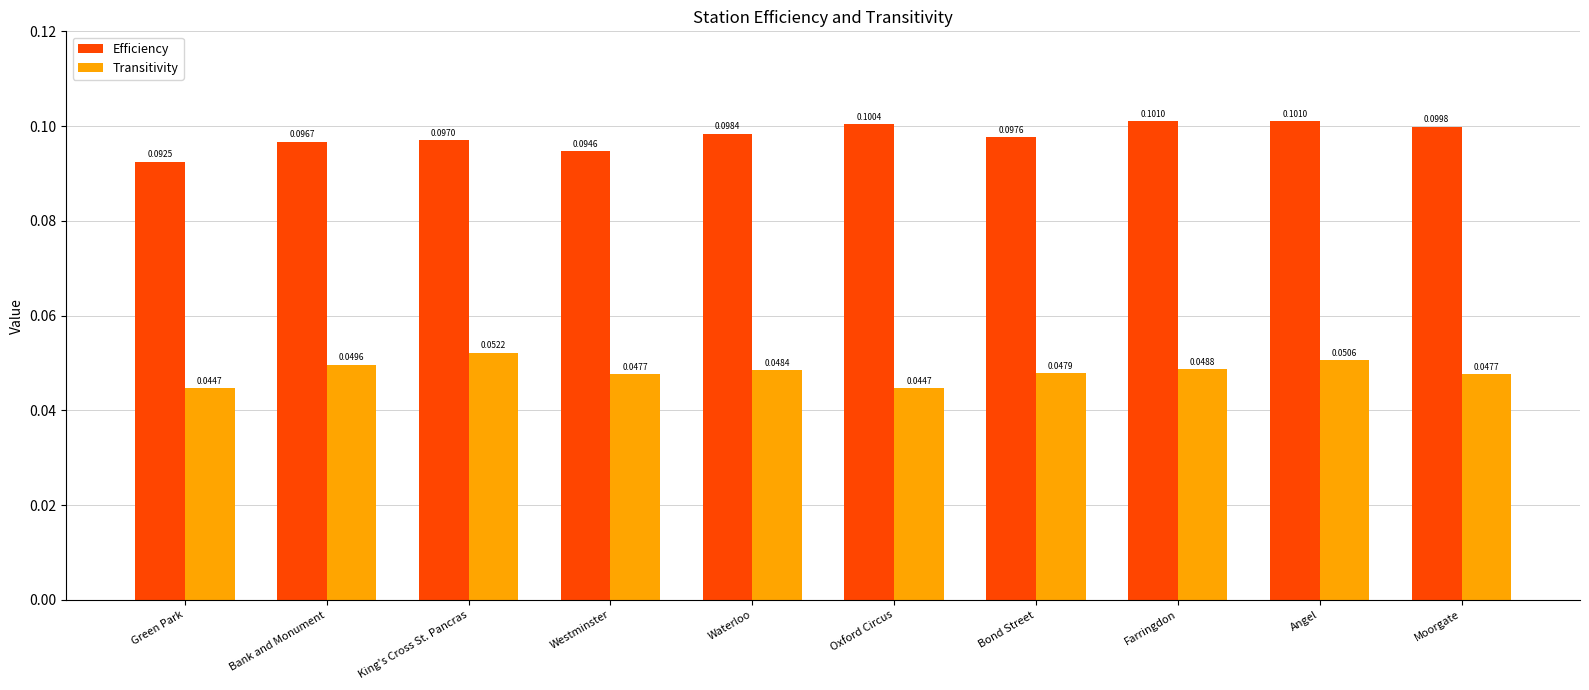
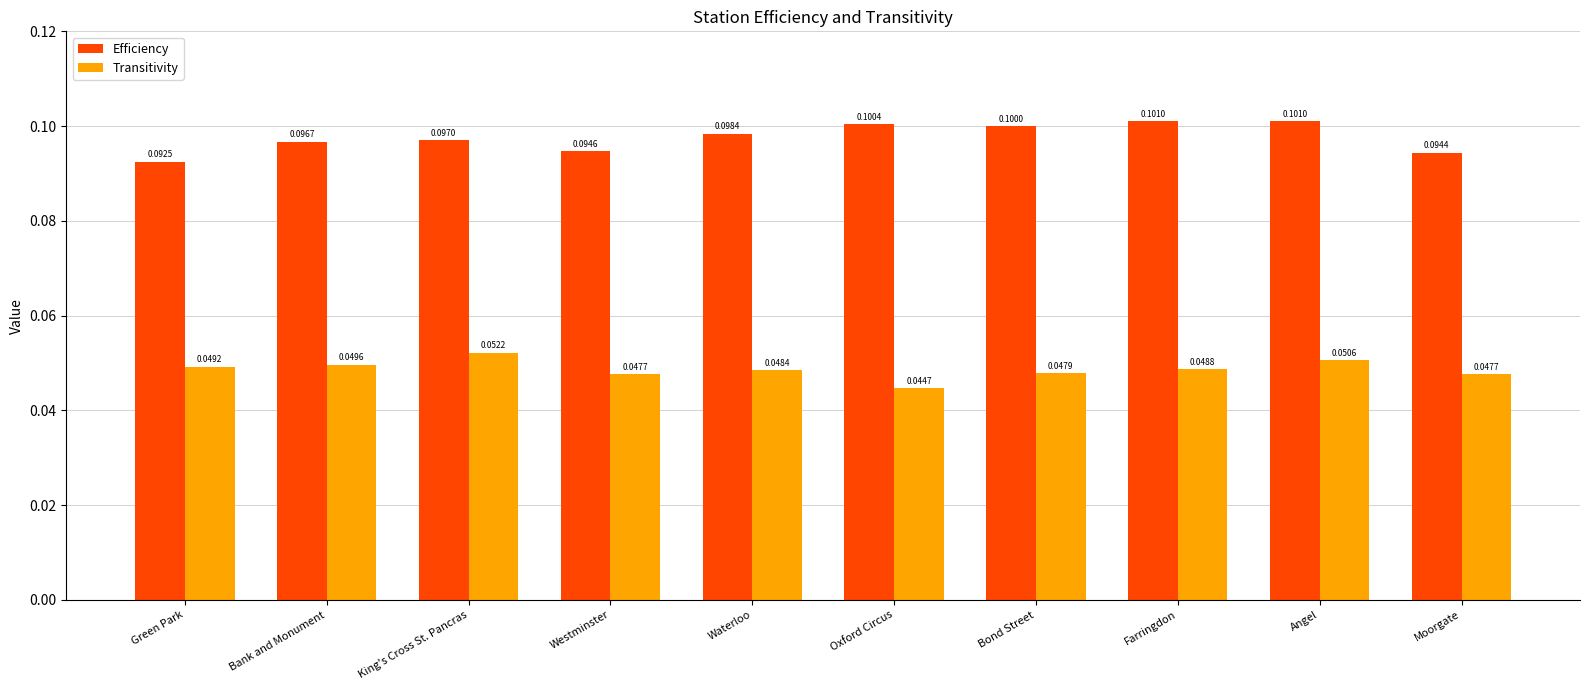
Transitivity, Green Park: 0.0447 -> 0.0492
Efficiency, Bond Street: 0.0976 -> 0.1000
Efficiency, Moorgate: 0.0998 -> 0.0944
